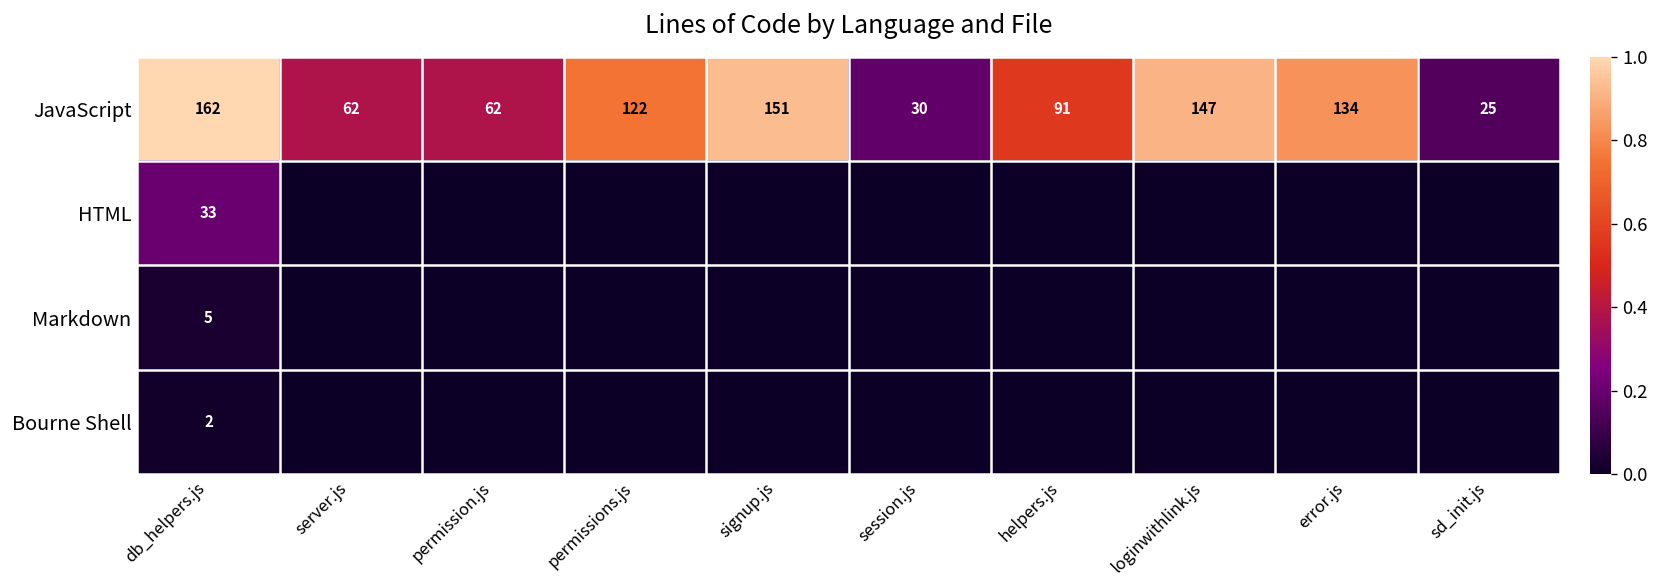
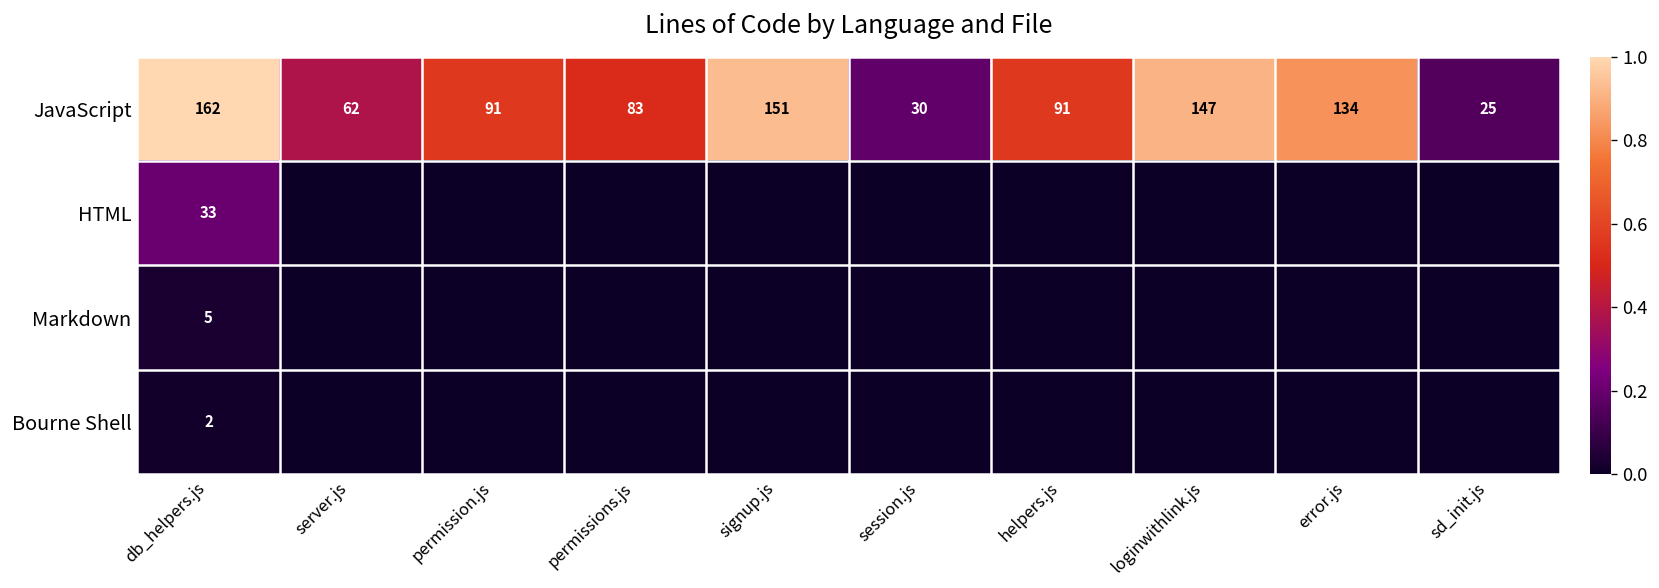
JavaScript, permission.js: 62 -> 91
JavaScript, permissions.js: 122 -> 83
